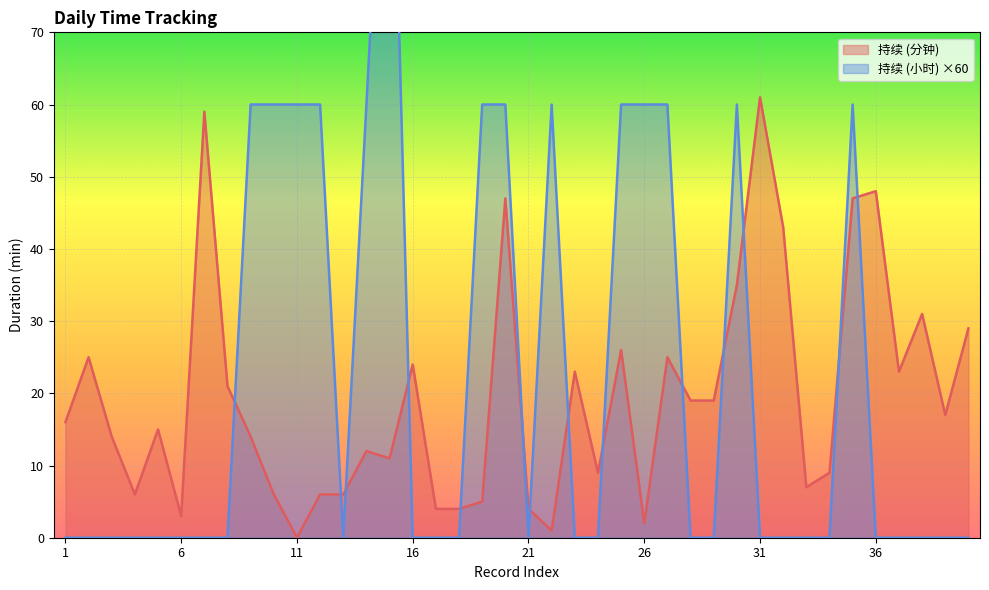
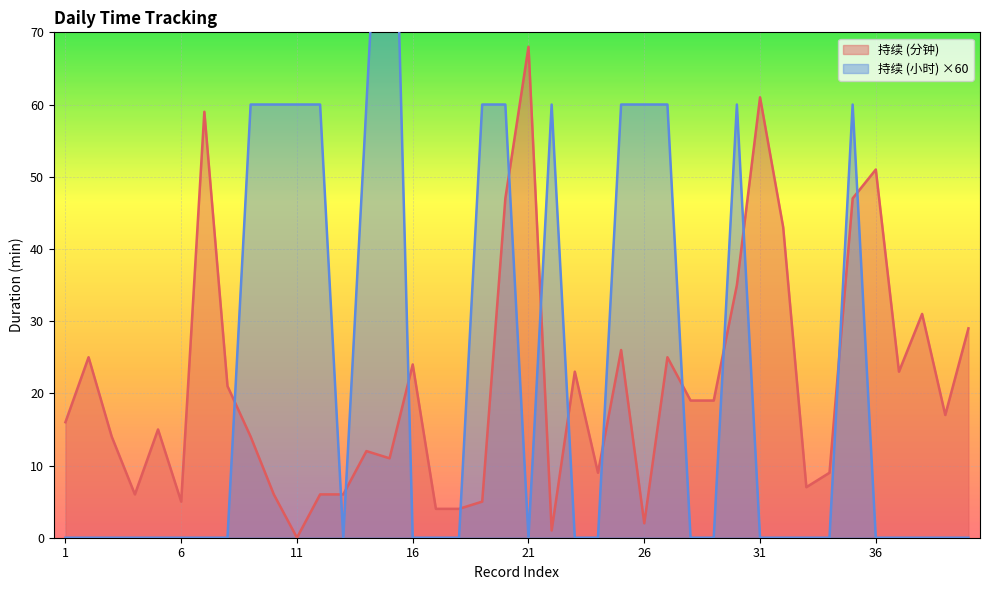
持续 (分钟), 6: 3 -> 5
持续 (分钟), 21: 4 -> 68
持续 (分钟), 36: 48 -> 51
